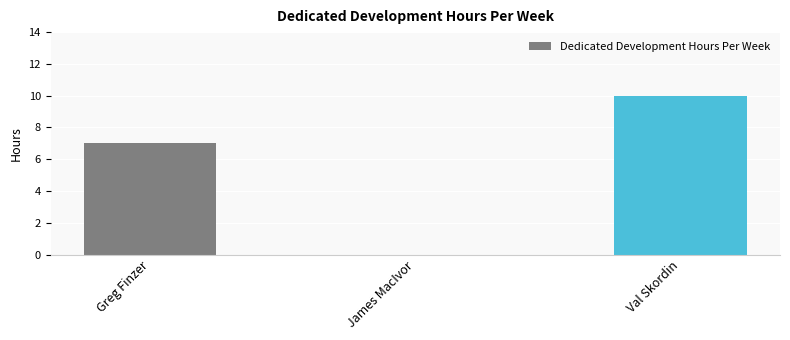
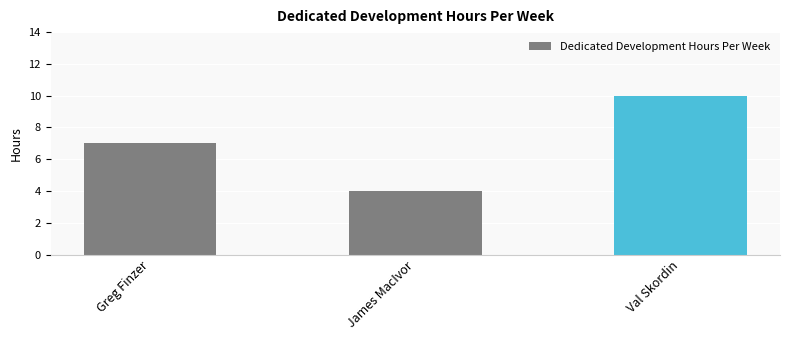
James MacIvor: 0 -> 4
